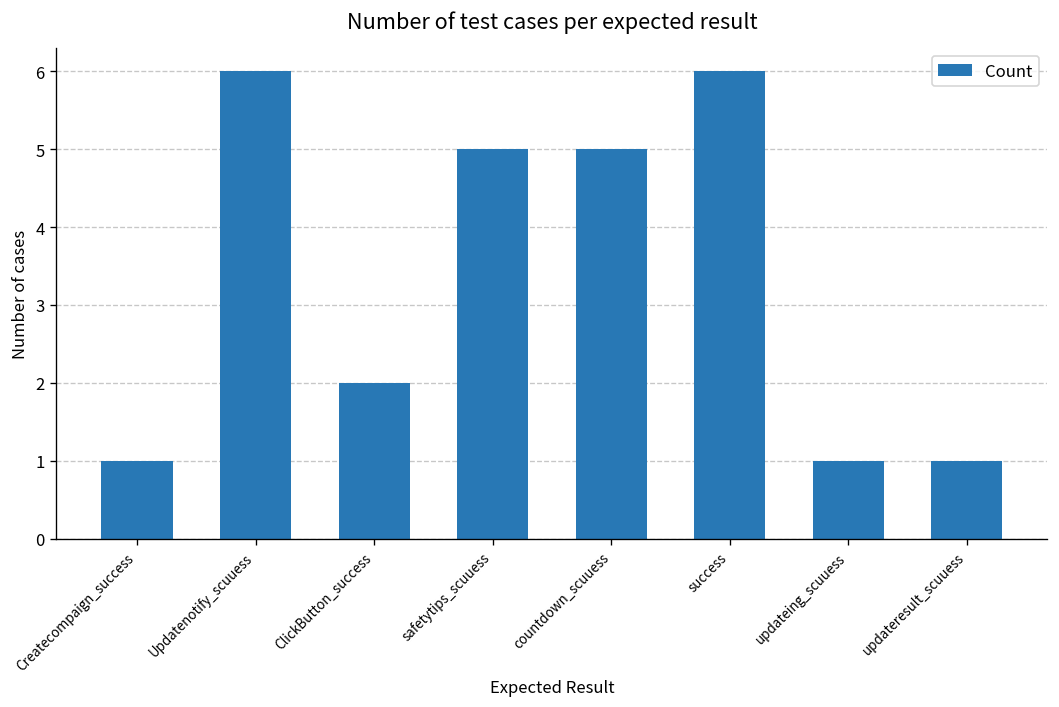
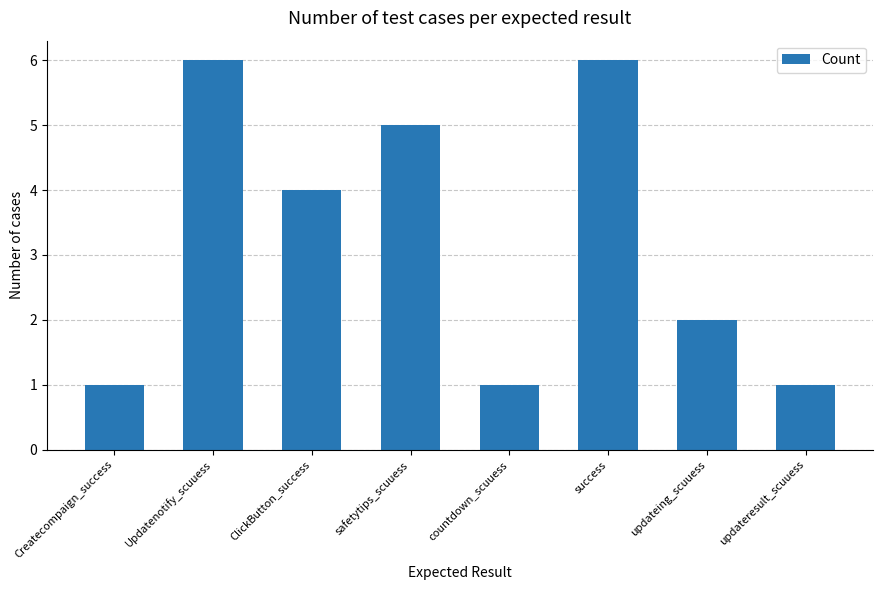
ClickButton_success: 2 -> 4
countdown_scuuess: 5 -> 1
updateing_scuuess: 1 -> 2
